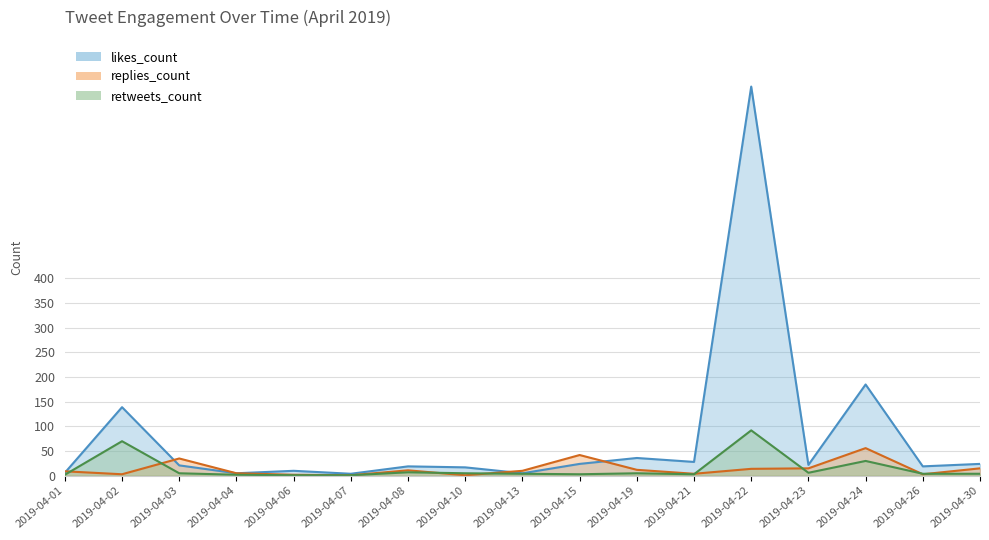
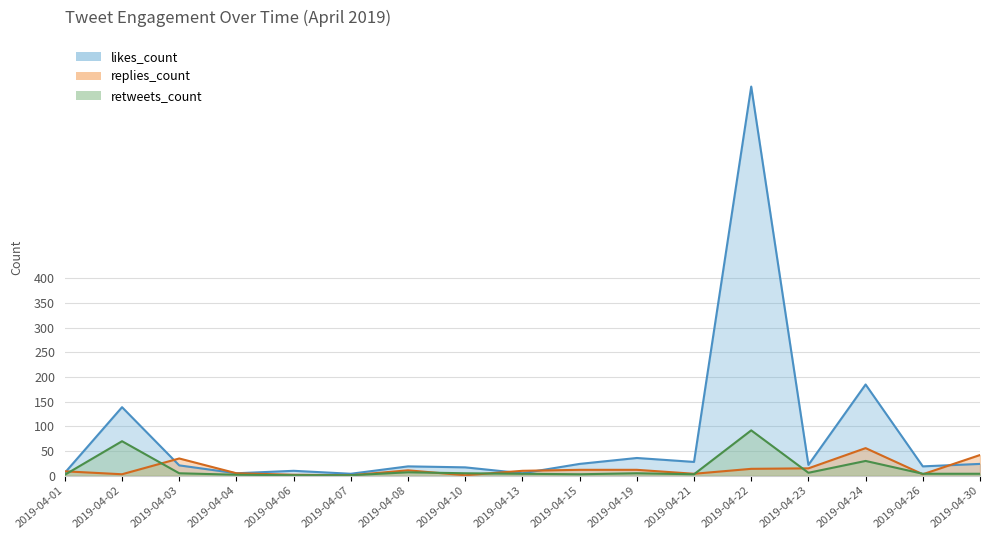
replies_count, 2019-04-15: 40 -> 10
replies_count, 2019-04-30: 20 -> 40
